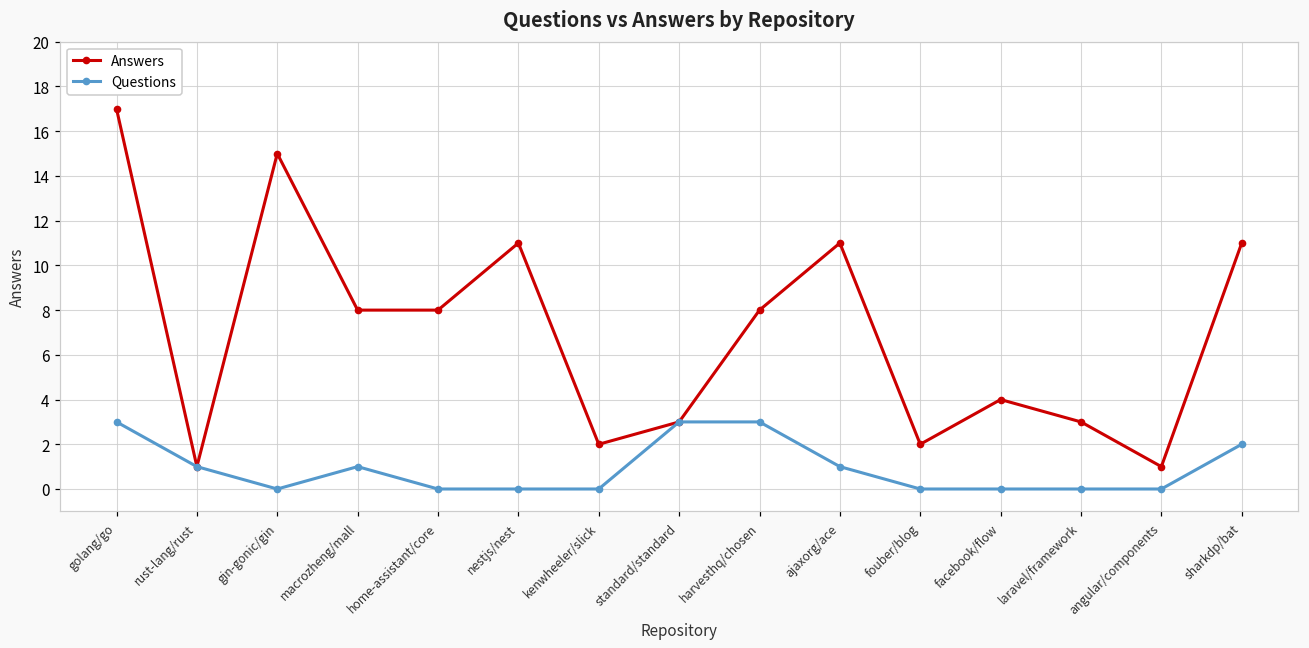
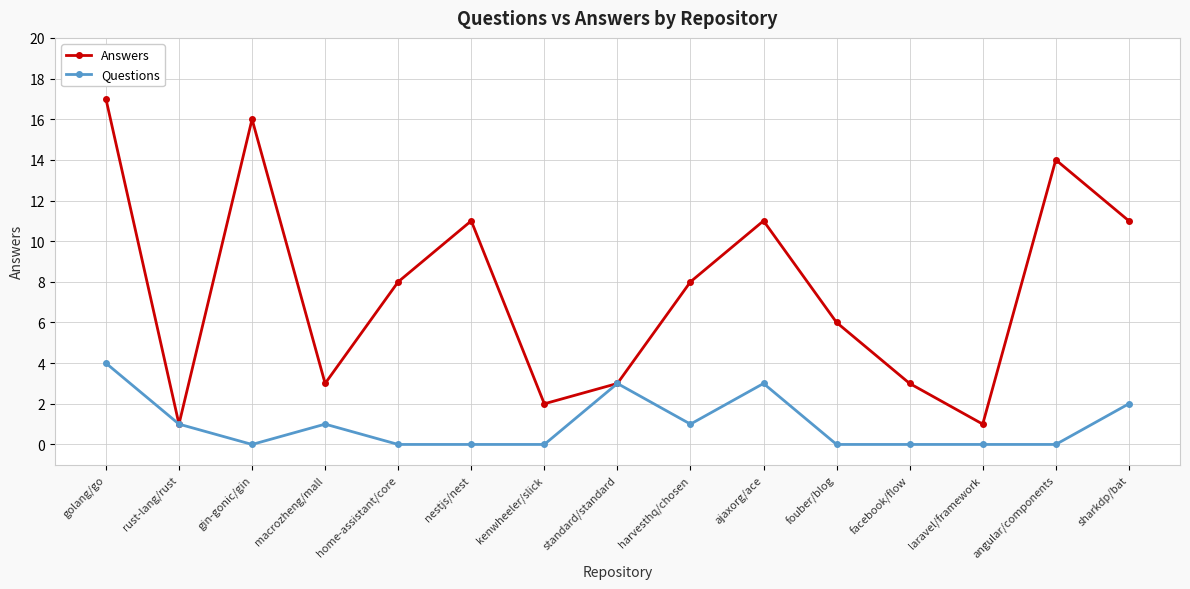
Questions, golang/go: 3 -> 4
Answers, gin-gonic/gin: 15 -> 16
Answers, macrozheng/mall: 8 -> 3
Questions, harvesthq/chosen: 3 -> 1
Questions, ajaxorg/ace: 1 -> 3
Answers, fouber/blog: 2 -> 6
Answers, facebook/flow: 4 -> 3
Answers, laravel/framework: 3 -> 1
Answers, angular/components: 1 -> 14
